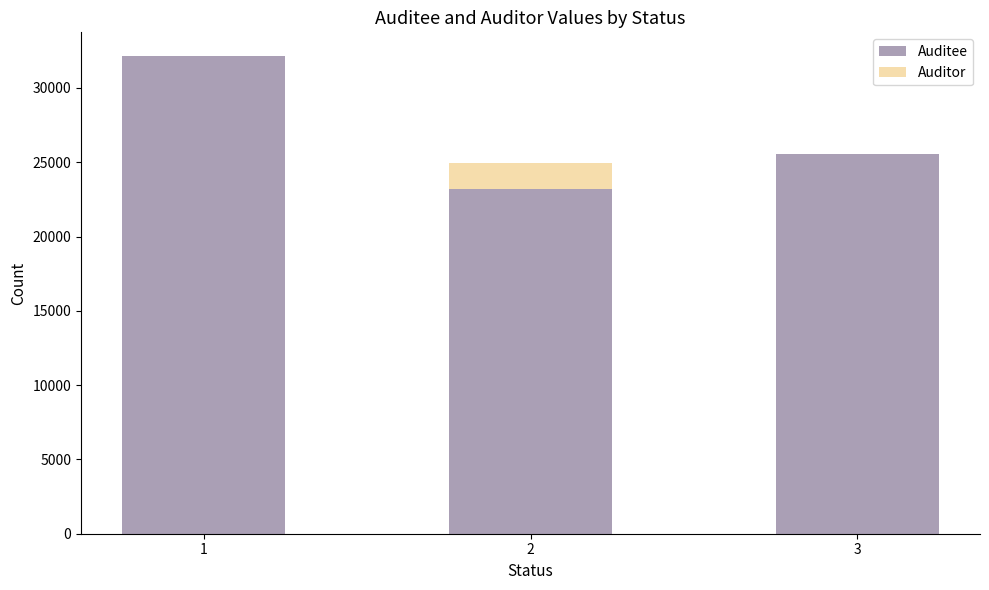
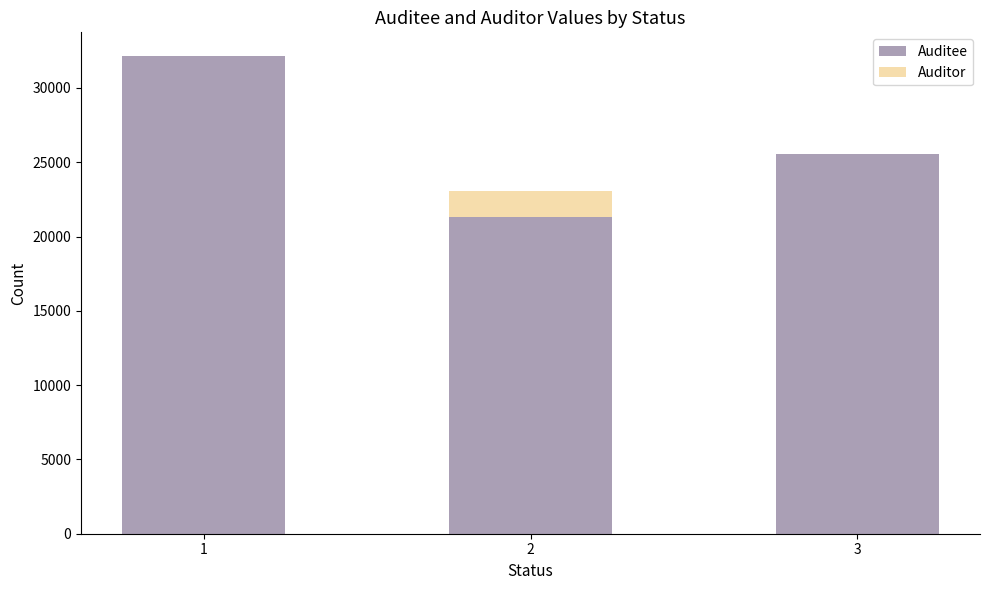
Auditee, 2: 23200 -> 21300
